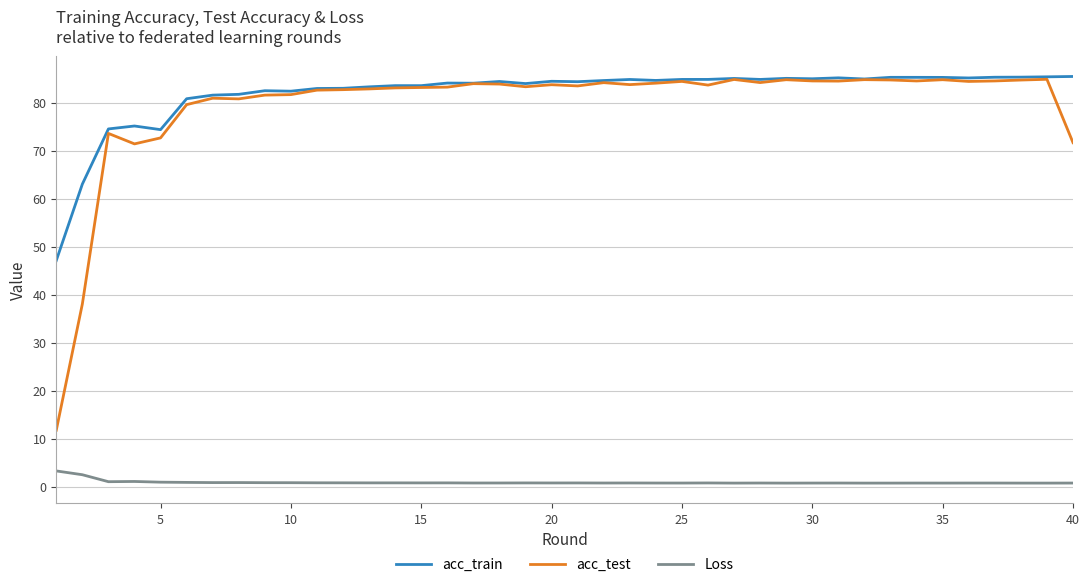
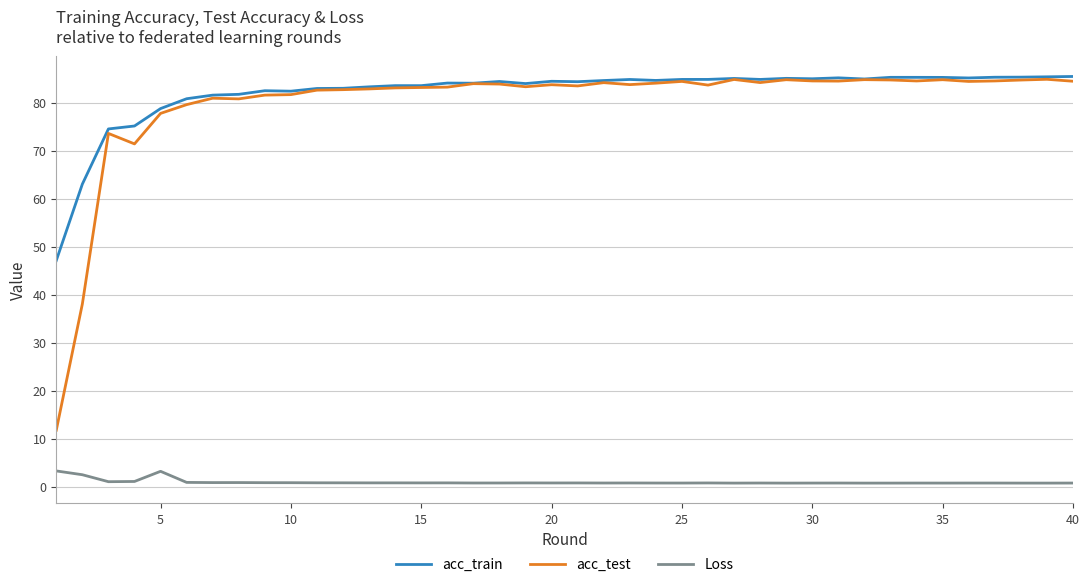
acc_train, 5: 74 -> 79
acc_test, 5: 73 -> 78
Loss, 5: 1 -> 3
acc_test, 40: 72 -> 85
